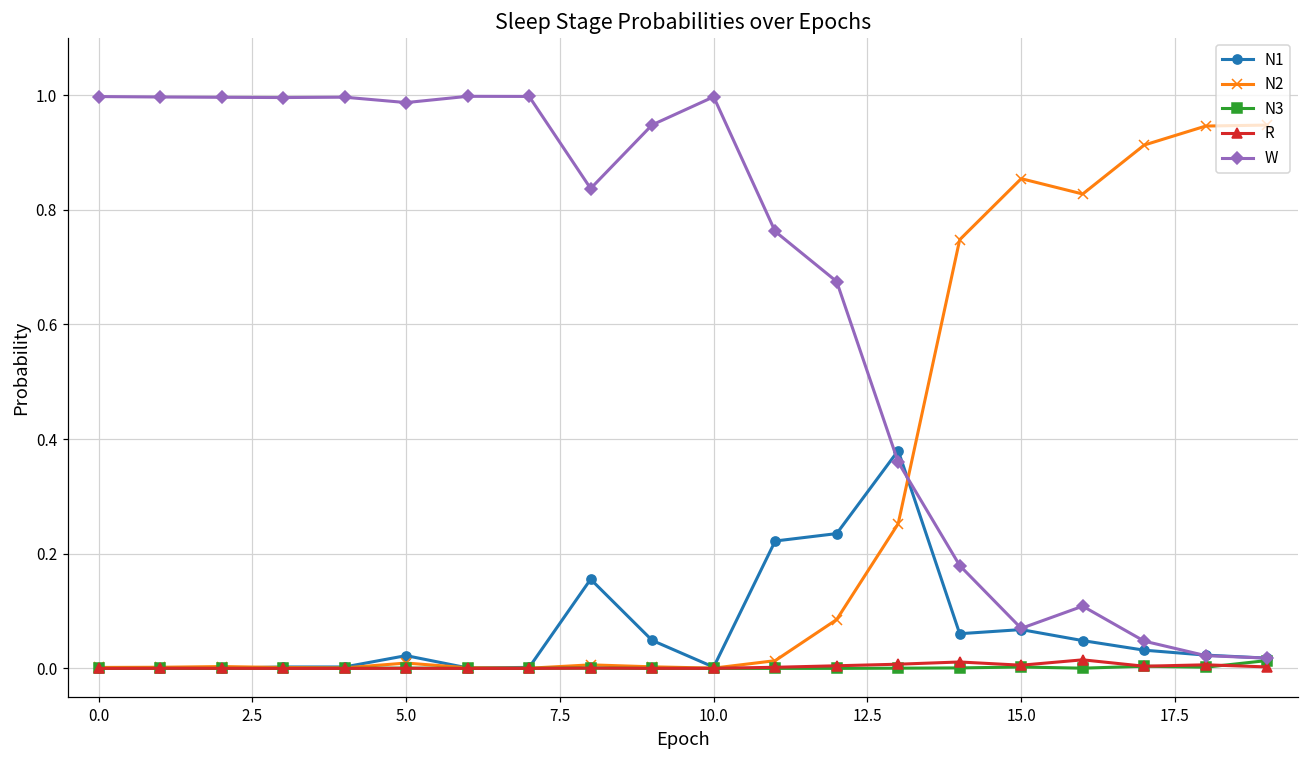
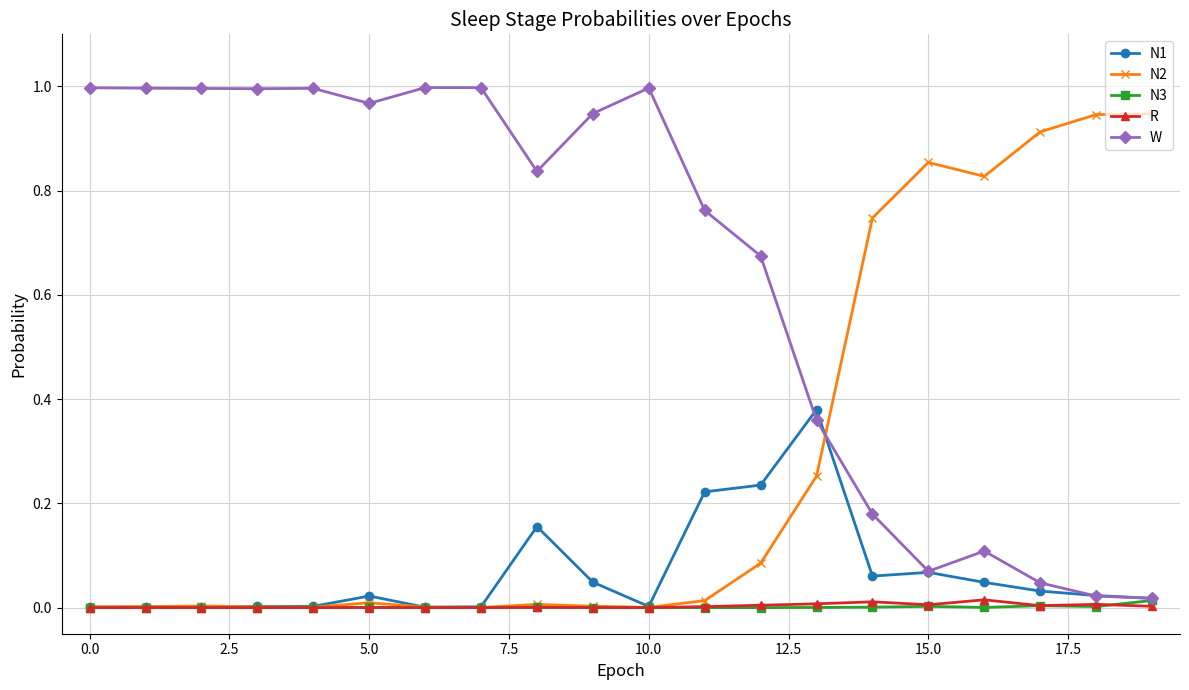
W, 5.0: 0.99 -> 0.97
